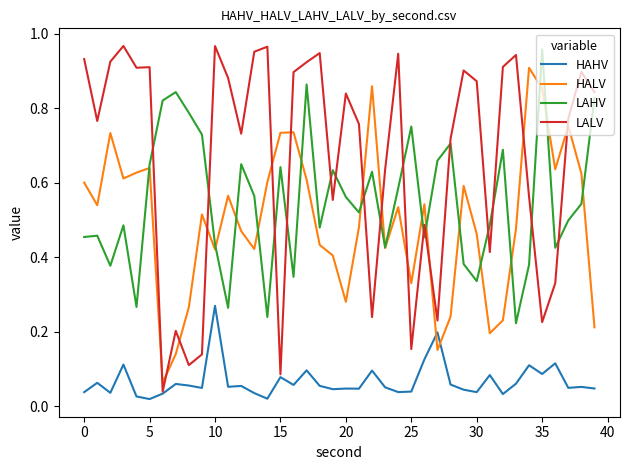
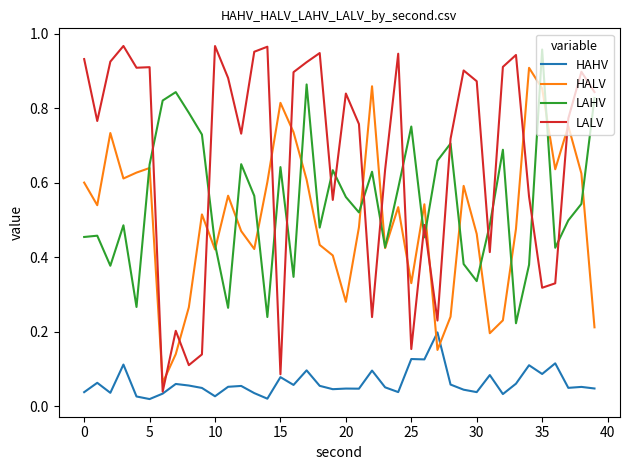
HAHV, 10: 0.27 -> 0.03
HALV, 15: 0.73 -> 0.81
HAHV, 25: 0.04 -> 0.13
LALV, 35: 0.23 -> 0.32
